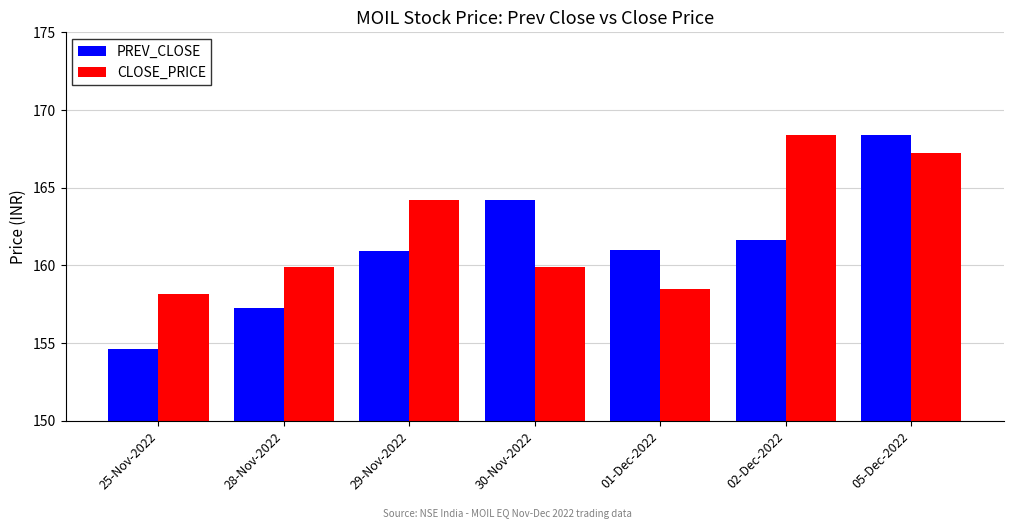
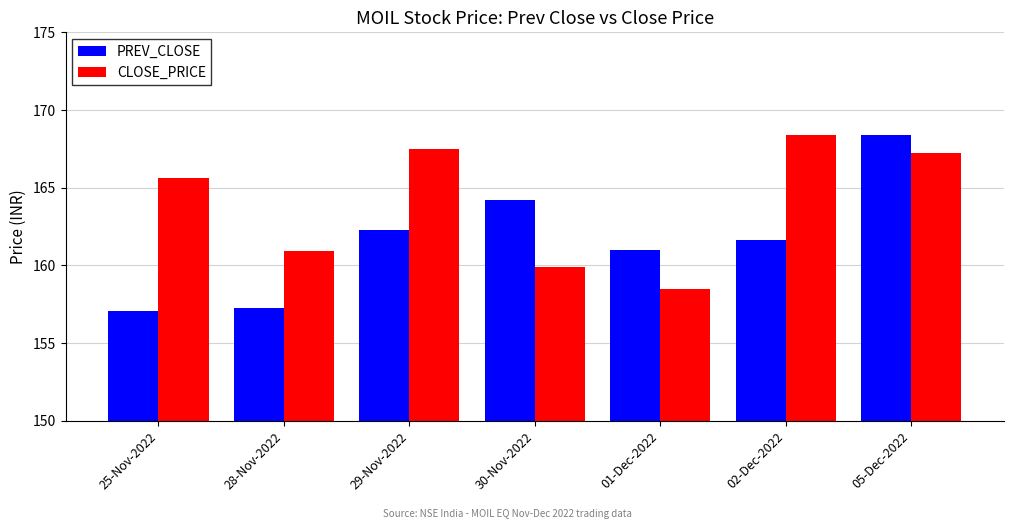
PREV_CLOSE, 25-Nov-2022: 154.6 -> 157.1
CLOSE_PRICE, 25-Nov-2022: 158.2 -> 165.6
CLOSE_PRICE, 28-Nov-2022: 159.9 -> 160.9
PREV_CLOSE, 29-Nov-2022: 160.9 -> 162.3
CLOSE_PRICE, 29-Nov-2022: 164.2 -> 167.5
